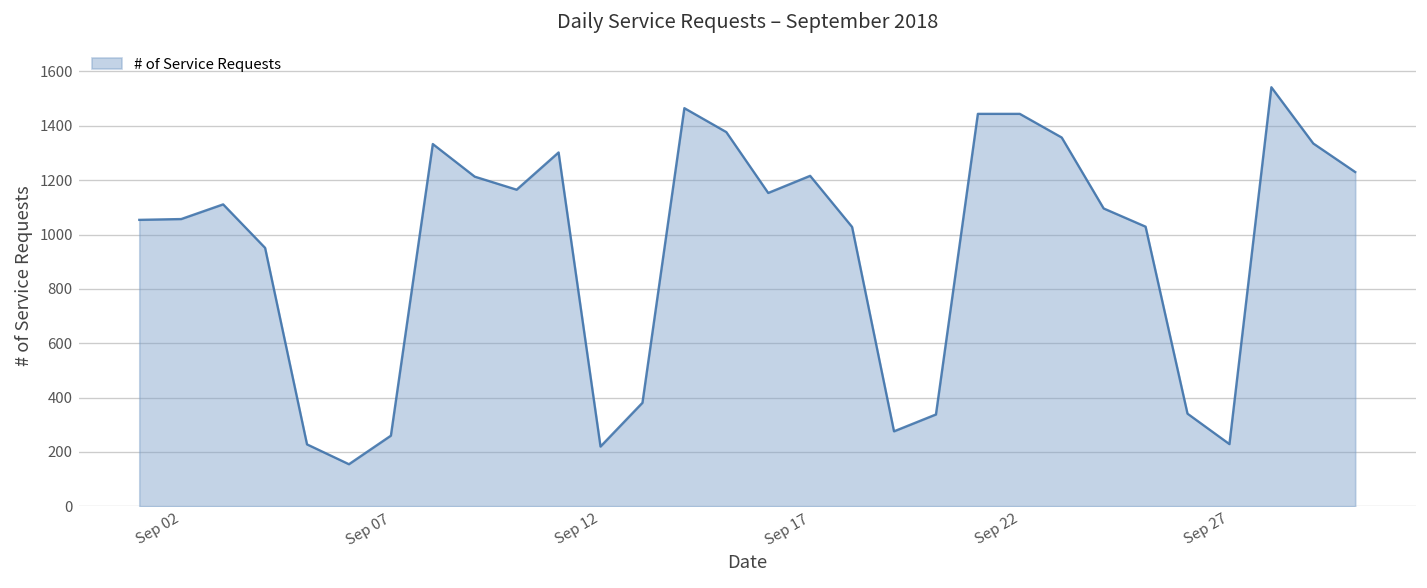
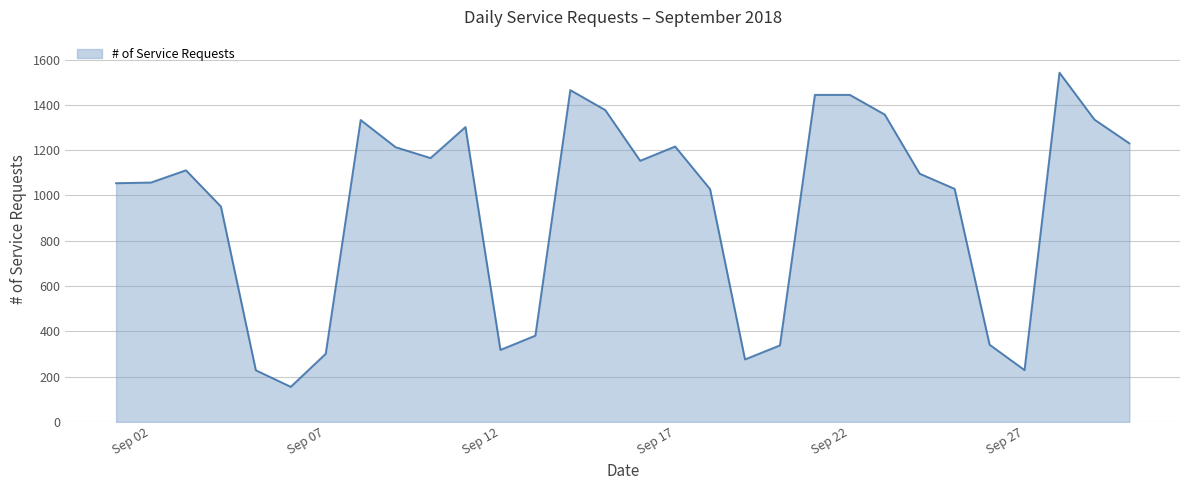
Sep 07: 260 -> 300
Sep 12: 220 -> 320
